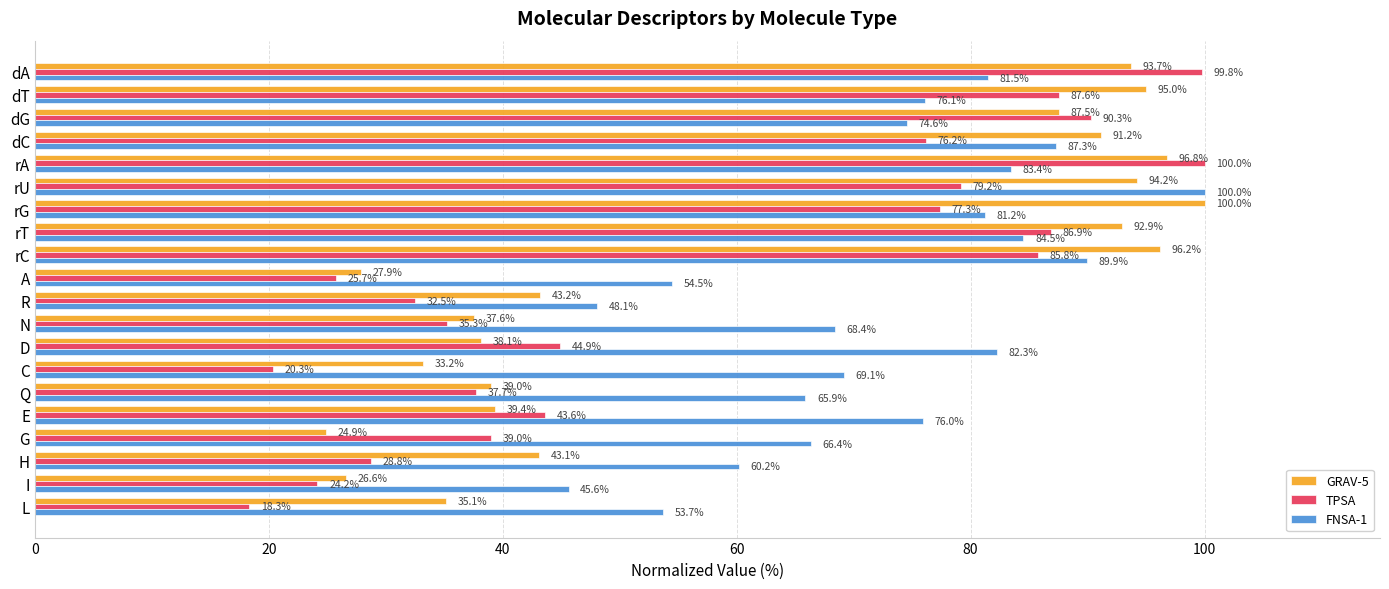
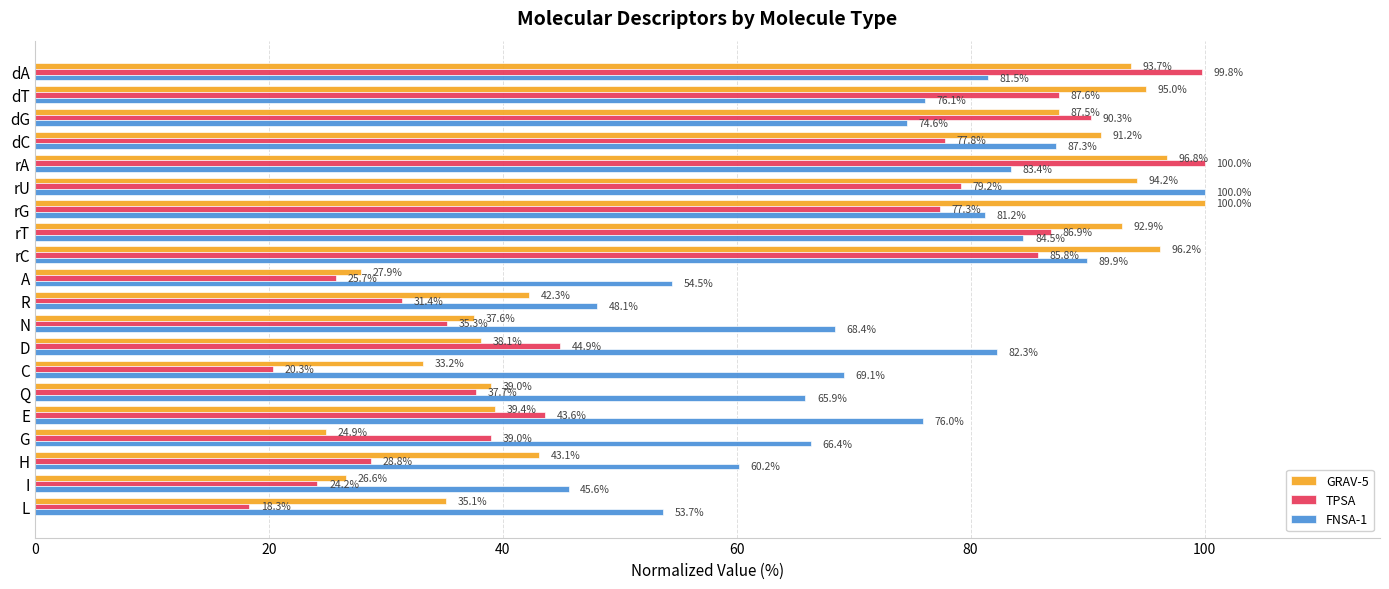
TPSA, dC: 76.2% -> 77.8%
GRAV-5, R: 43.2% -> 42.3%
TPSA, R: 32.5% -> 31.4%
